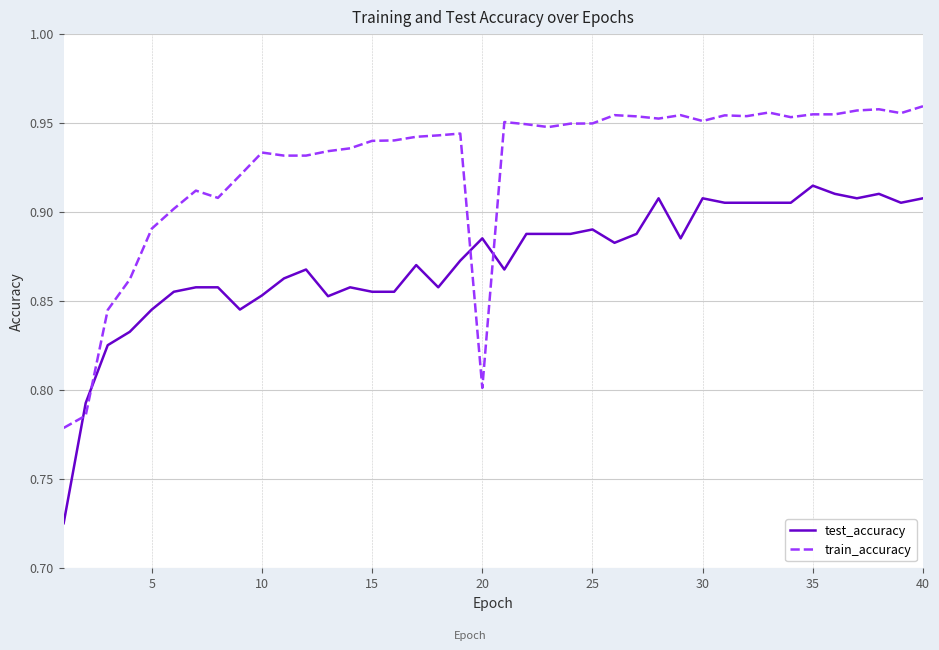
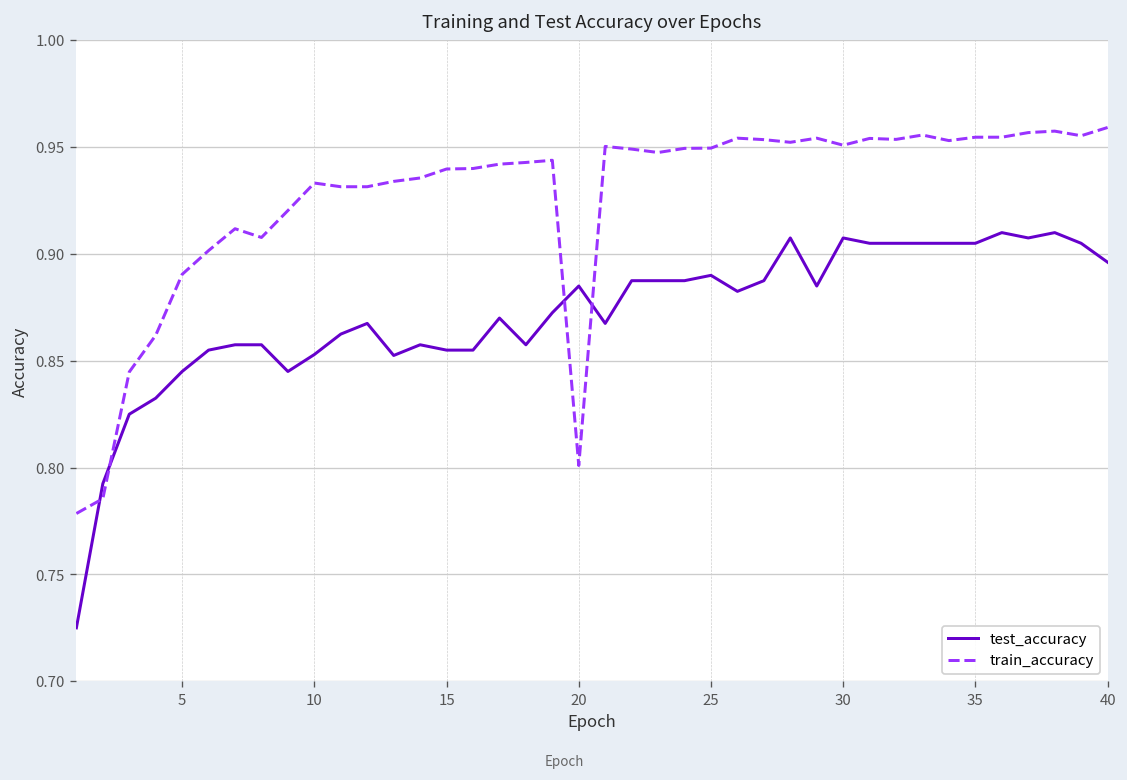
test_accuracy, 35: 0.915 -> 0.905
test_accuracy, 40: 0.907 -> 0.896
